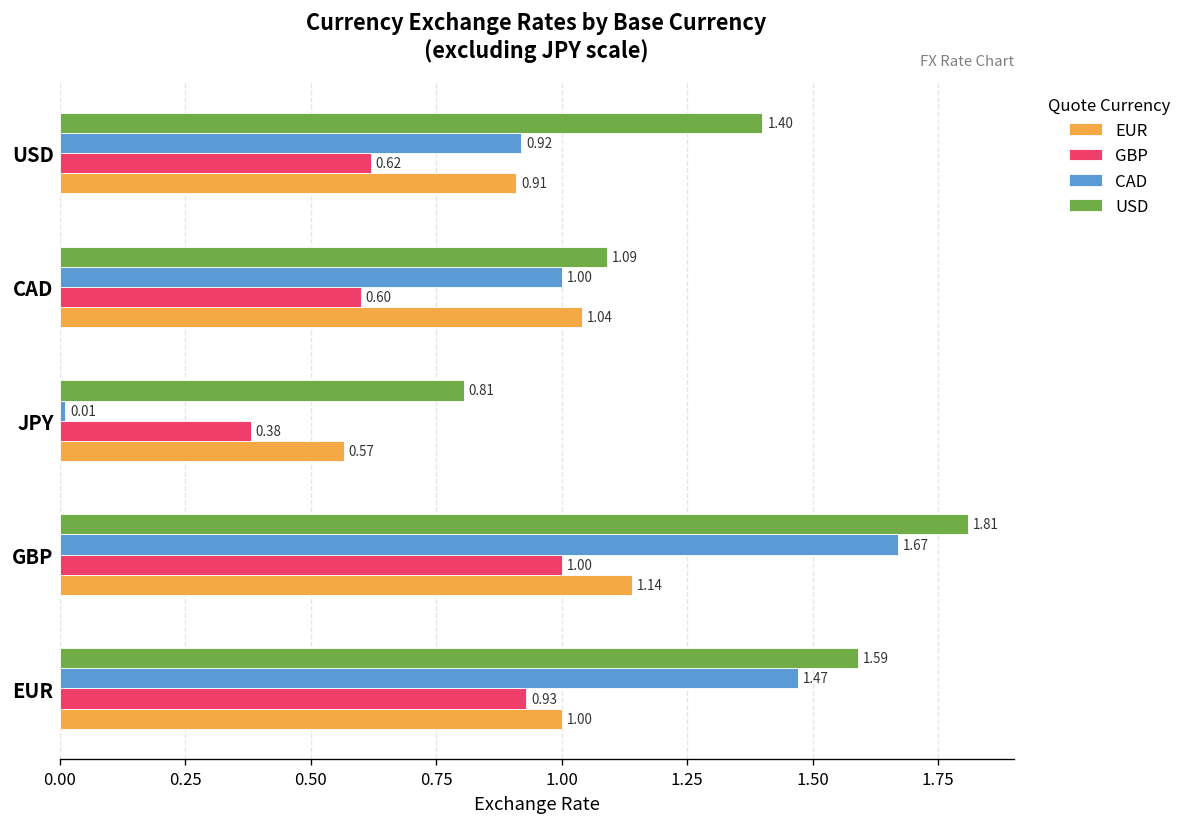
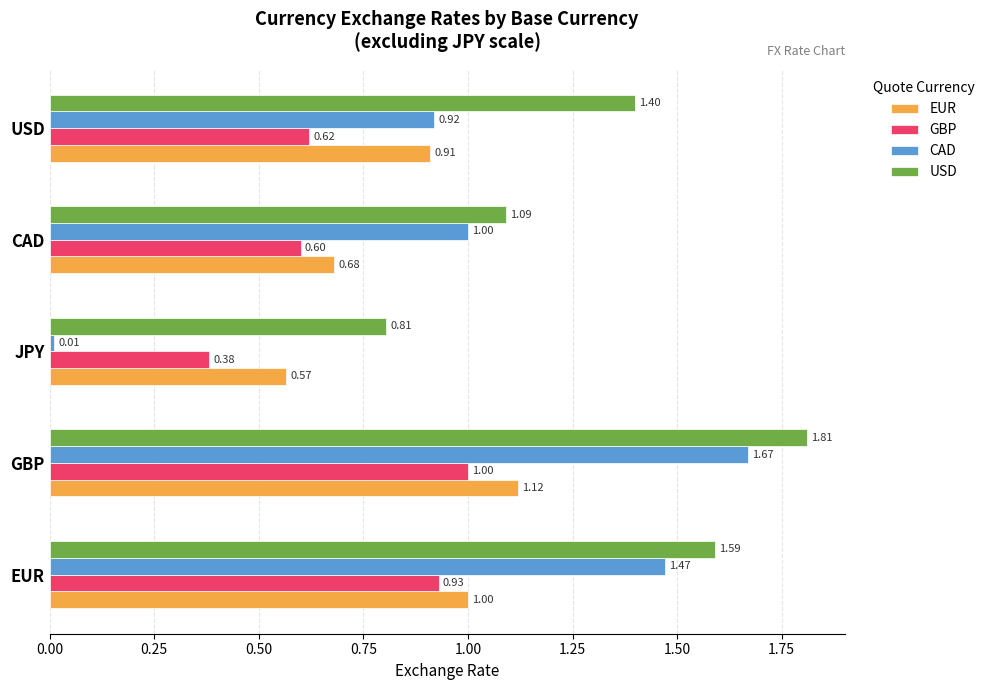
EUR, CAD: 1.04 -> 0.68
EUR, GBP: 1.14 -> 1.12
